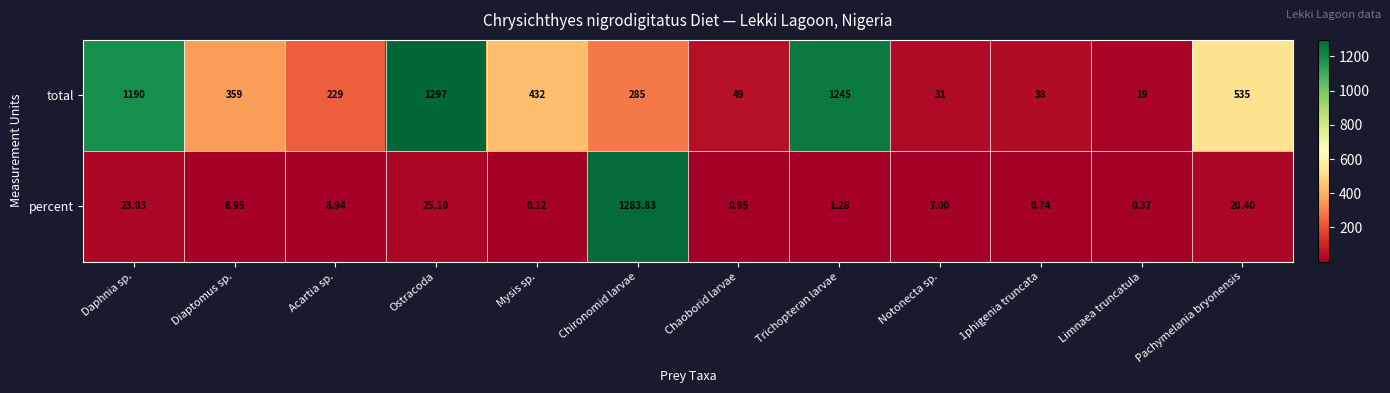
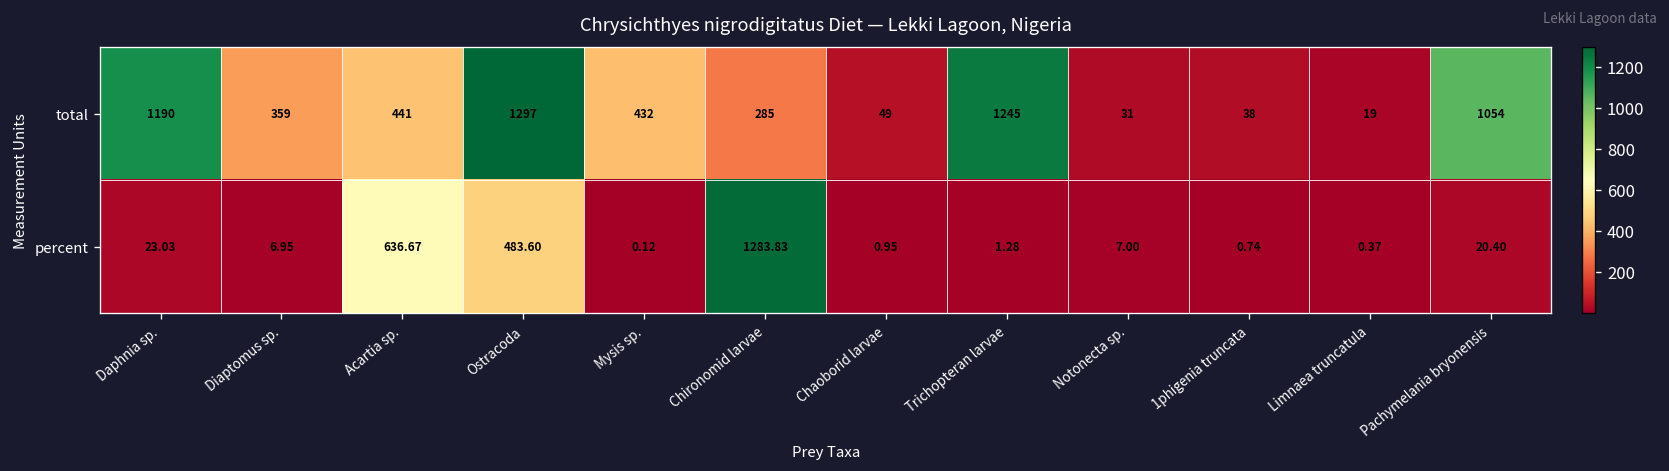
total, Acartia sp.: 229 -> 441
total, Pachymelania bryonensis: 535 -> 1054
percent, Acartia sp.: 8.94 -> 636.67
percent, Ostracoda: 25.10 -> 483.60
